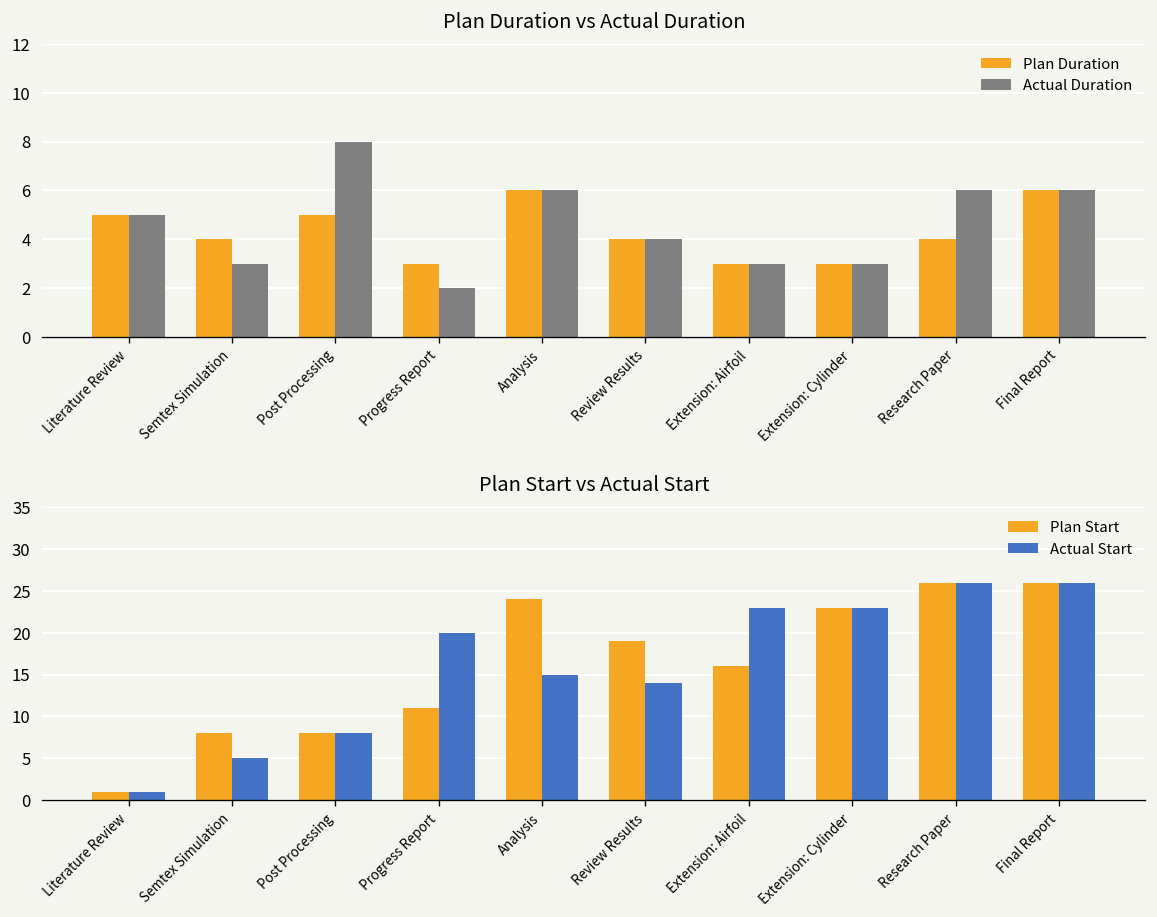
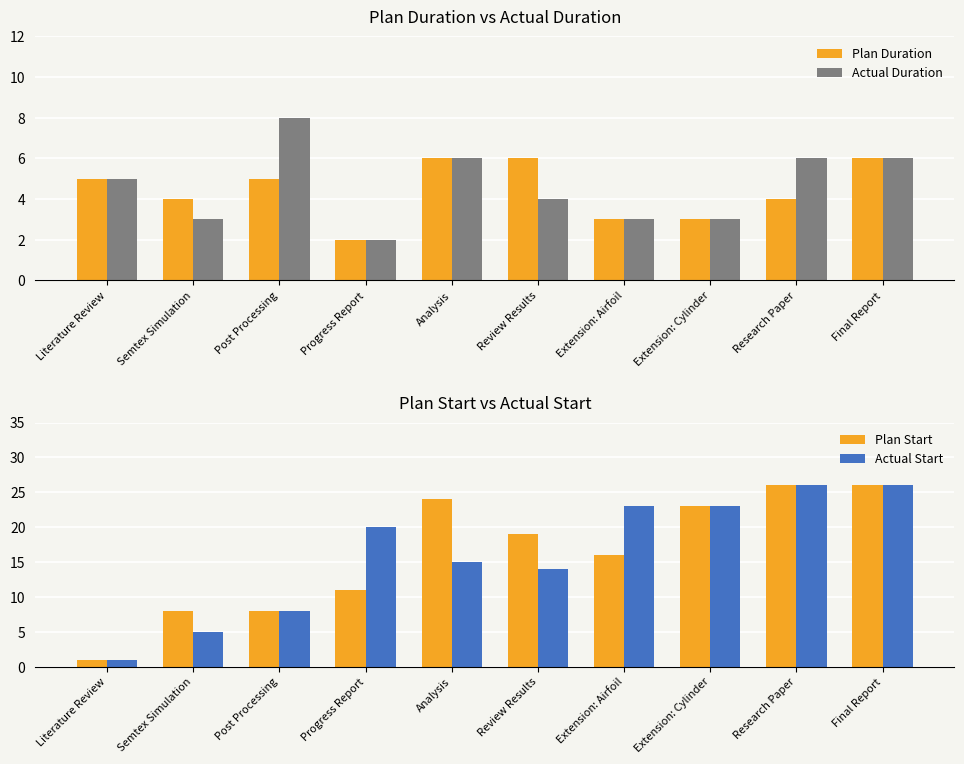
Plan Duration vs Actual Duration, Plan Duration, Progress Report: 3 -> 2
Plan Duration vs Actual Duration, Plan Duration, Review Results: 4 -> 6
